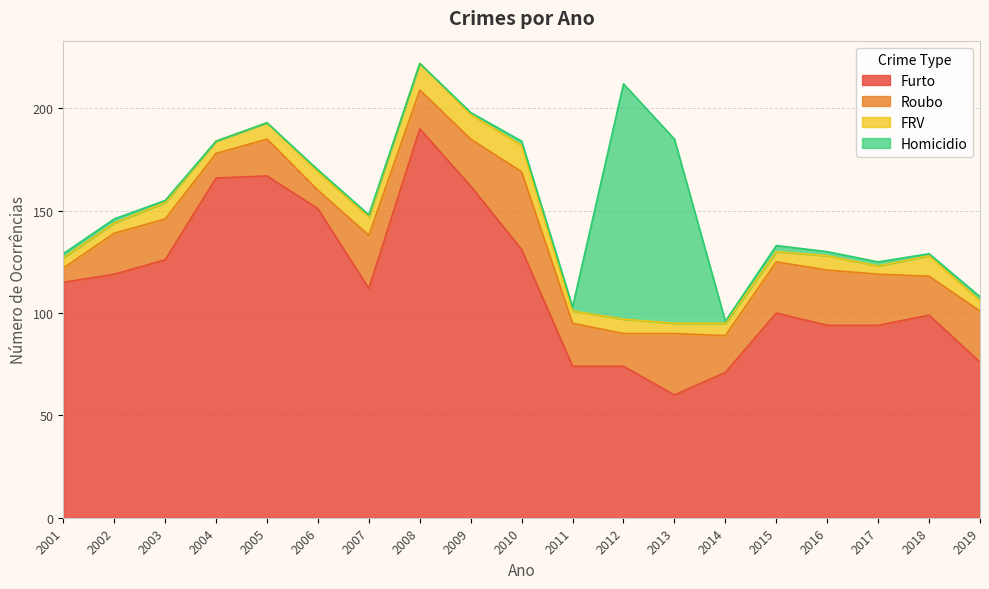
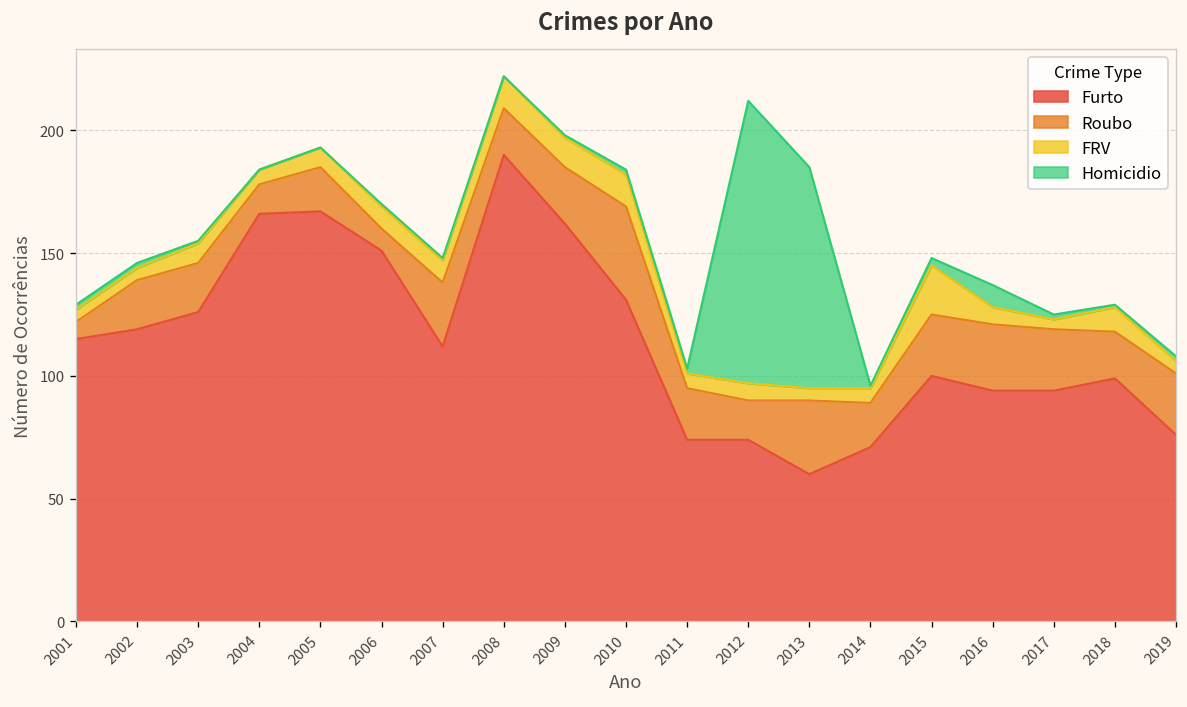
FRV, 2015: 5 -> 20
Homicidio, 2016: 2 -> 9
